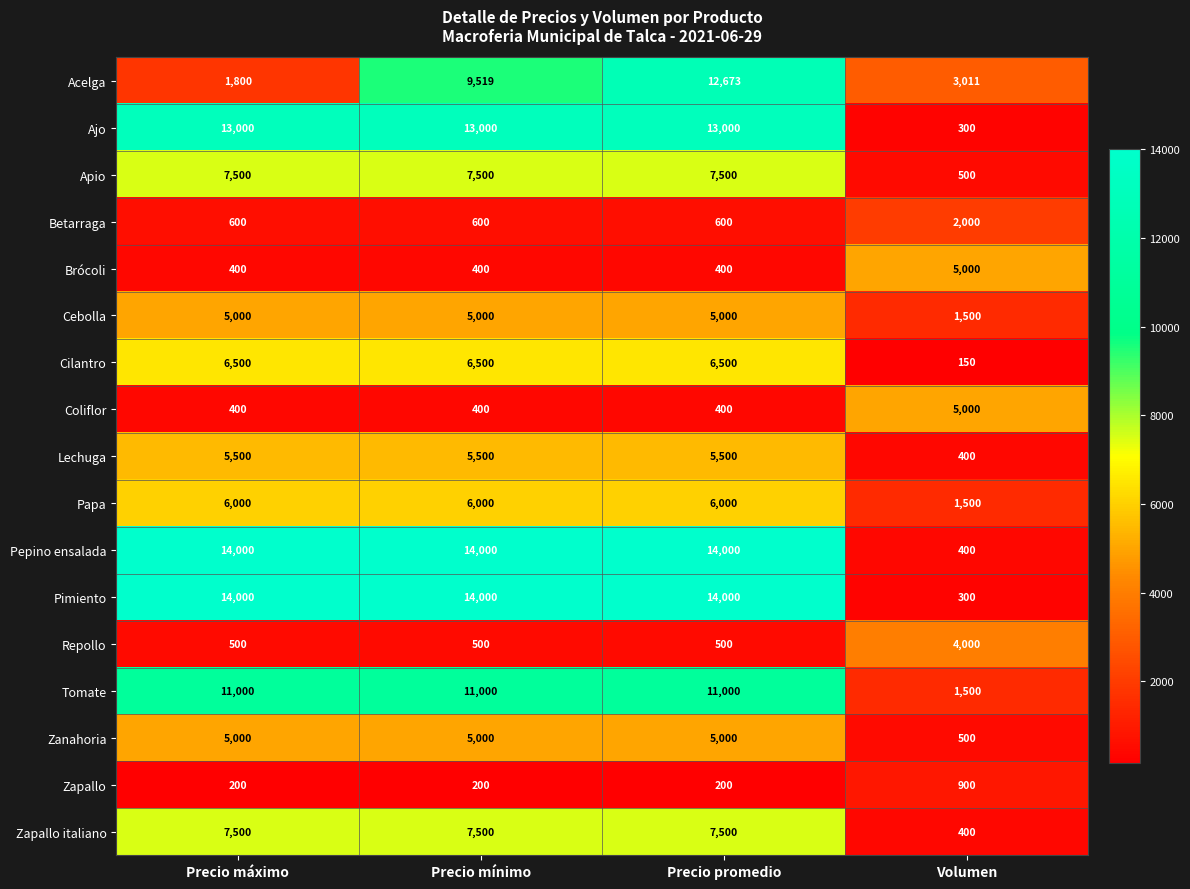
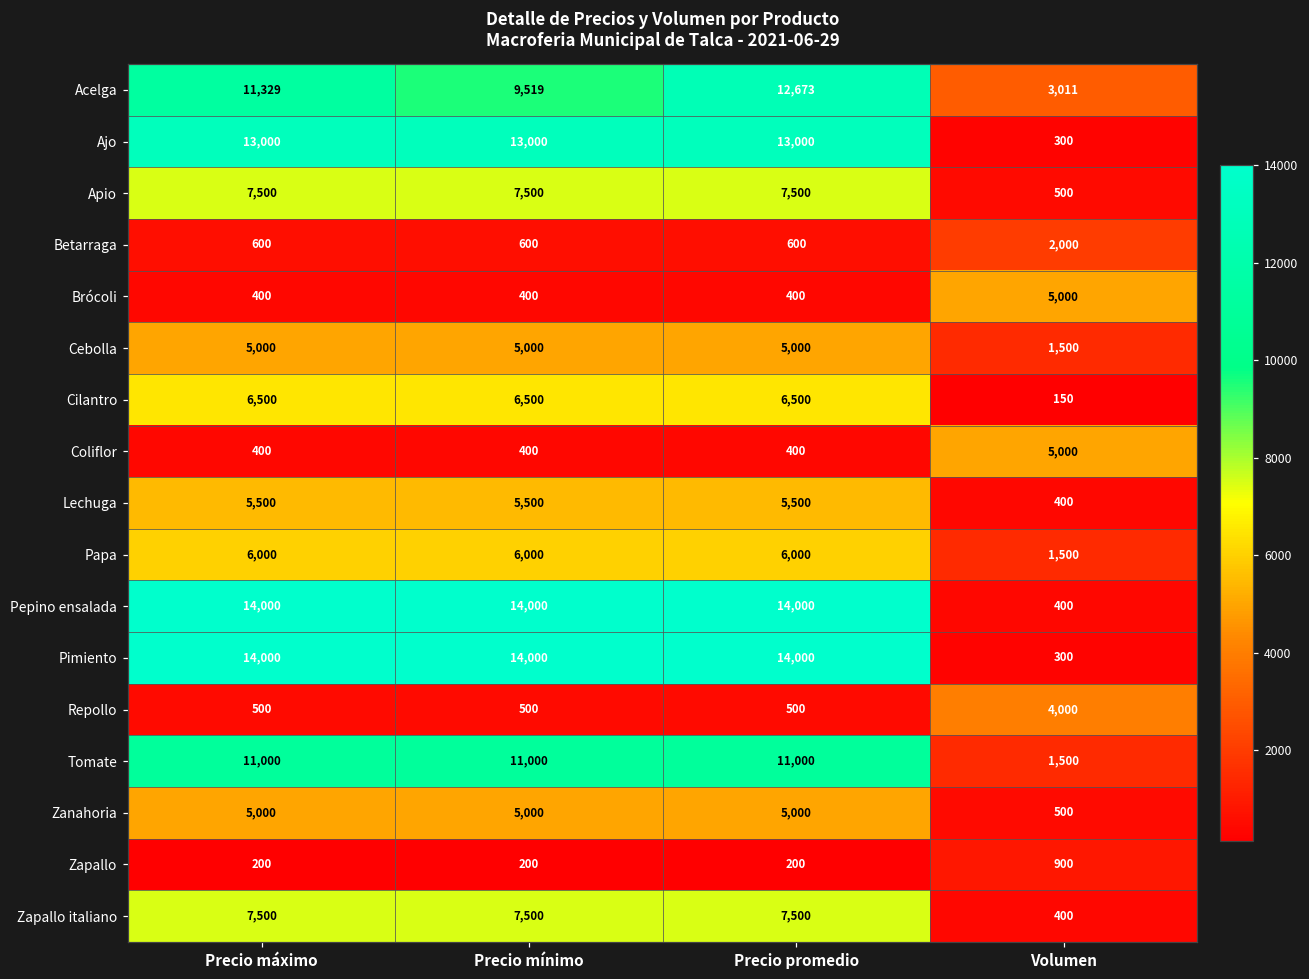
Acelga, Precio máximo: 1,800 -> 11,329
